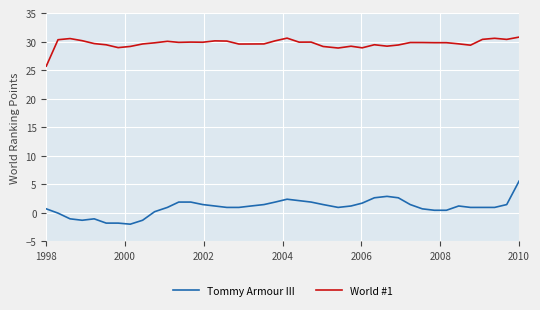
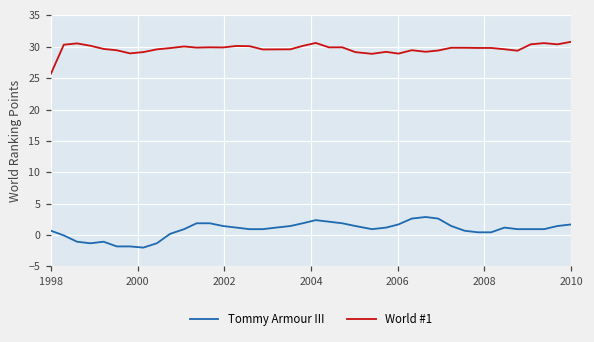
Tommy Armour III, 2010: 6 -> 2
